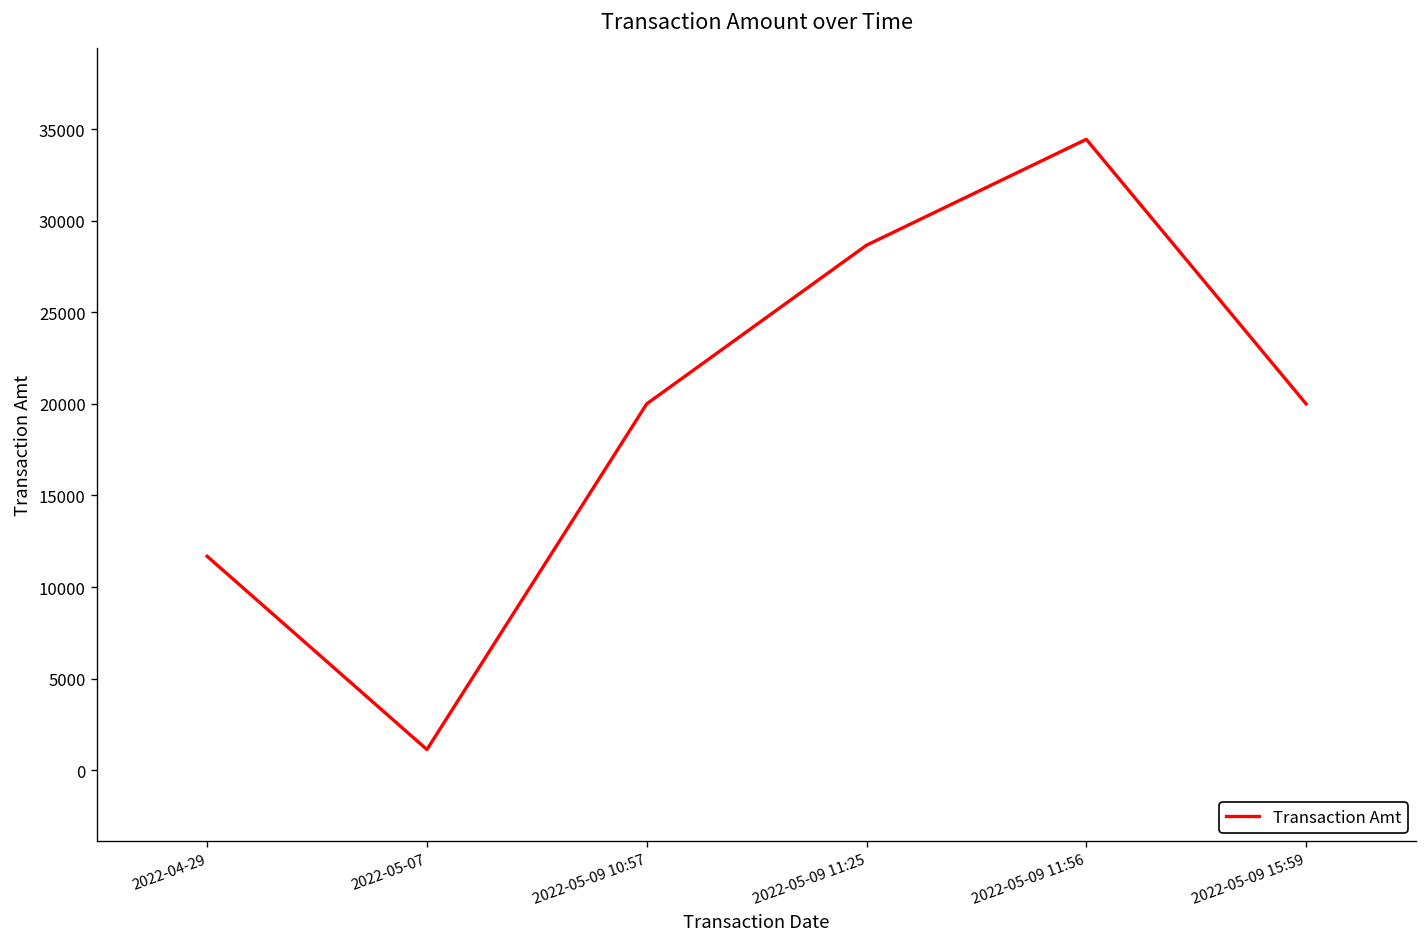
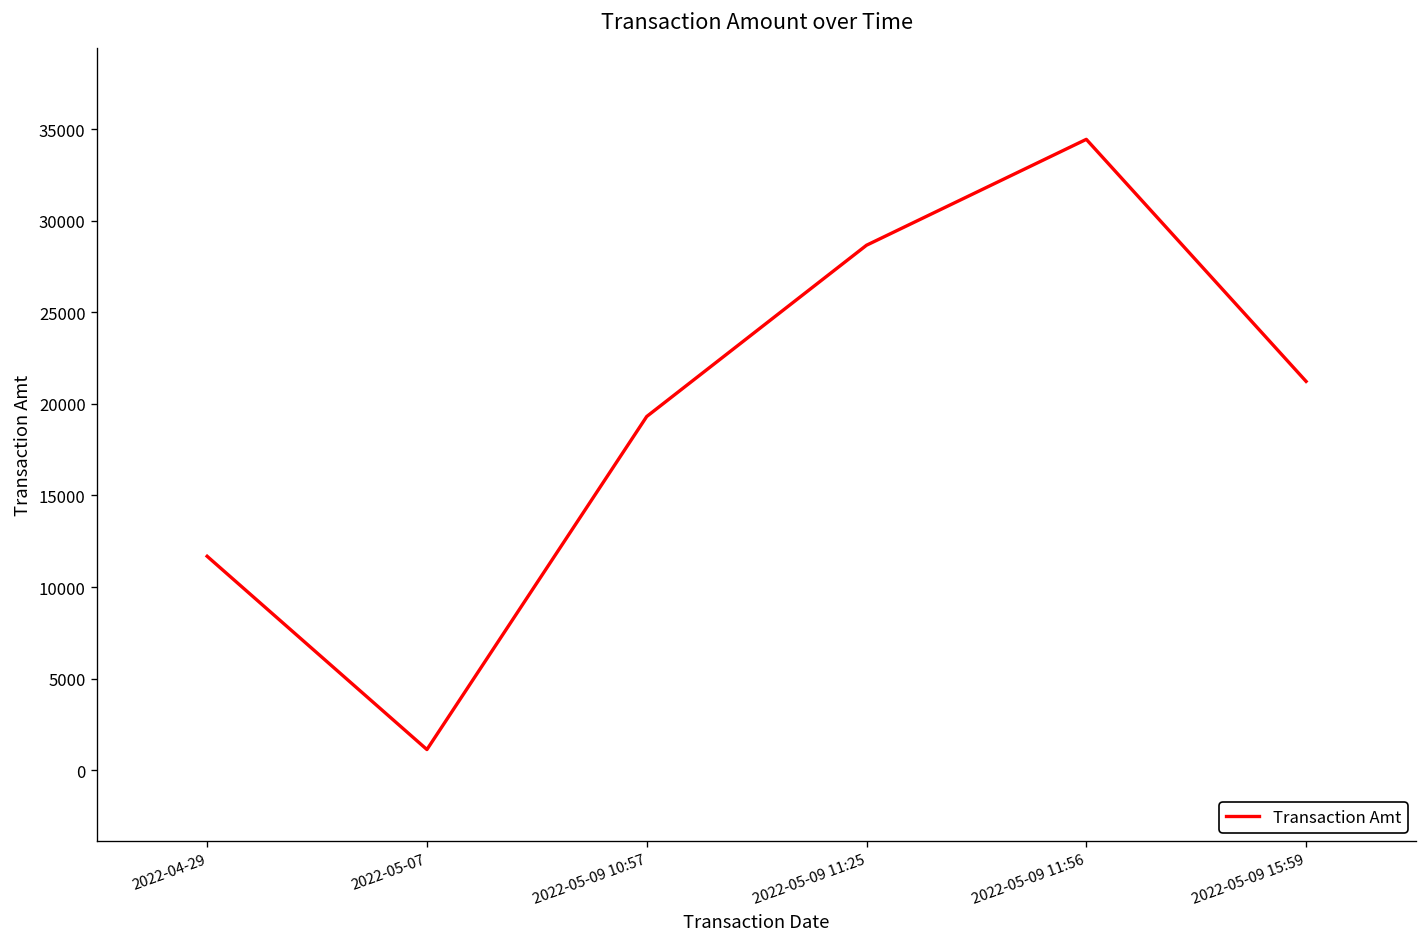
2022-05-09 10:57: 20000 -> 19300
2022-05-09 15:59: 20000 -> 21200
